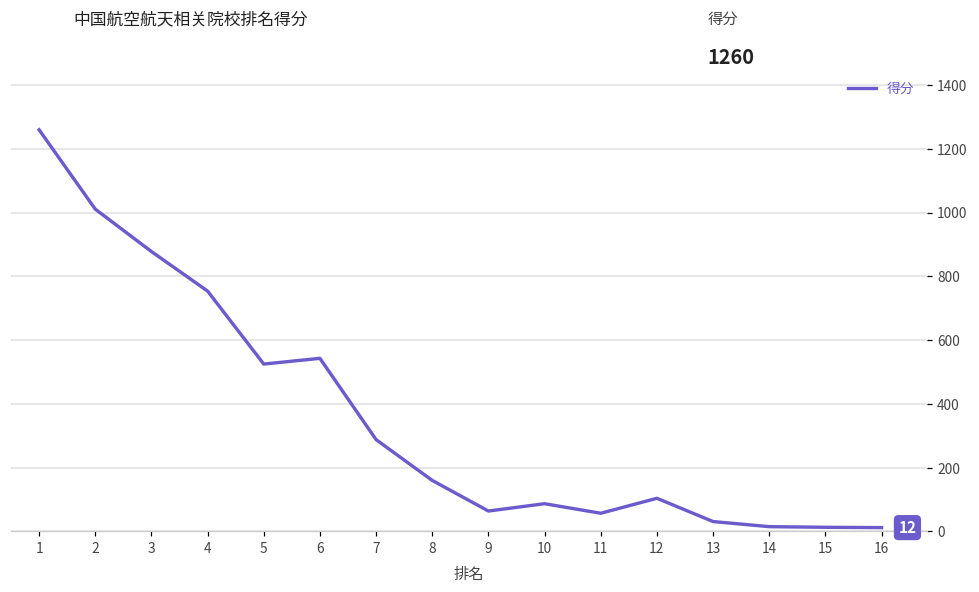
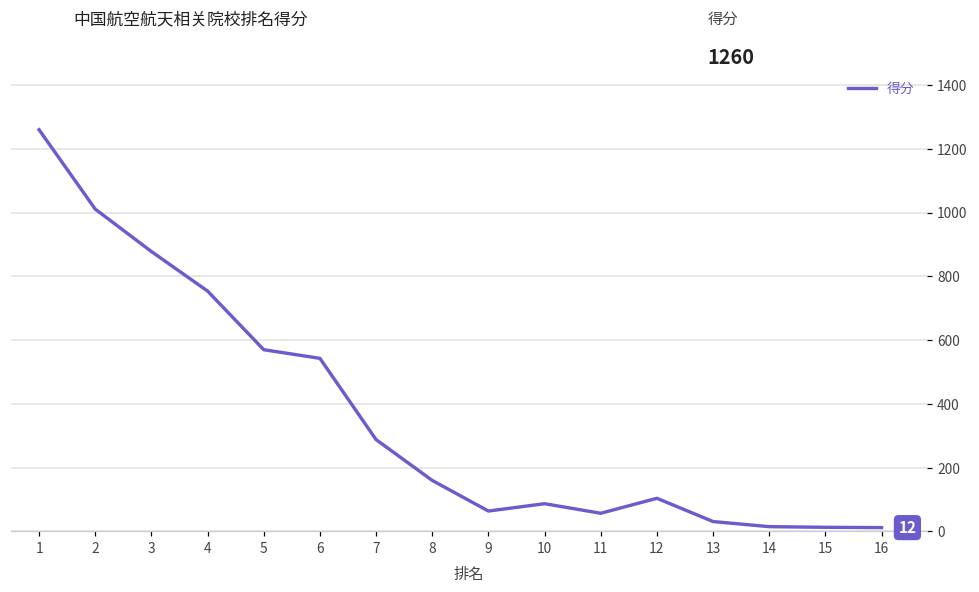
5: 530 -> 570
